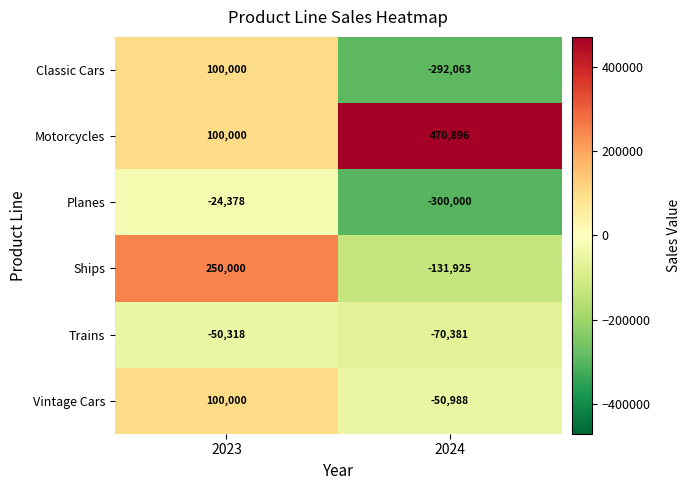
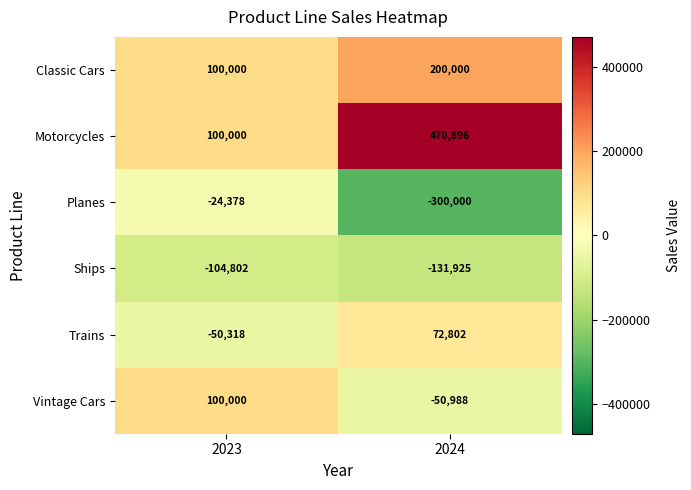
Classic Cars, 2024: -292,063 -> 200,000
Ships, 2023: 250,000 -> -104,802
Trains, 2024: -70,381 -> 72,802
